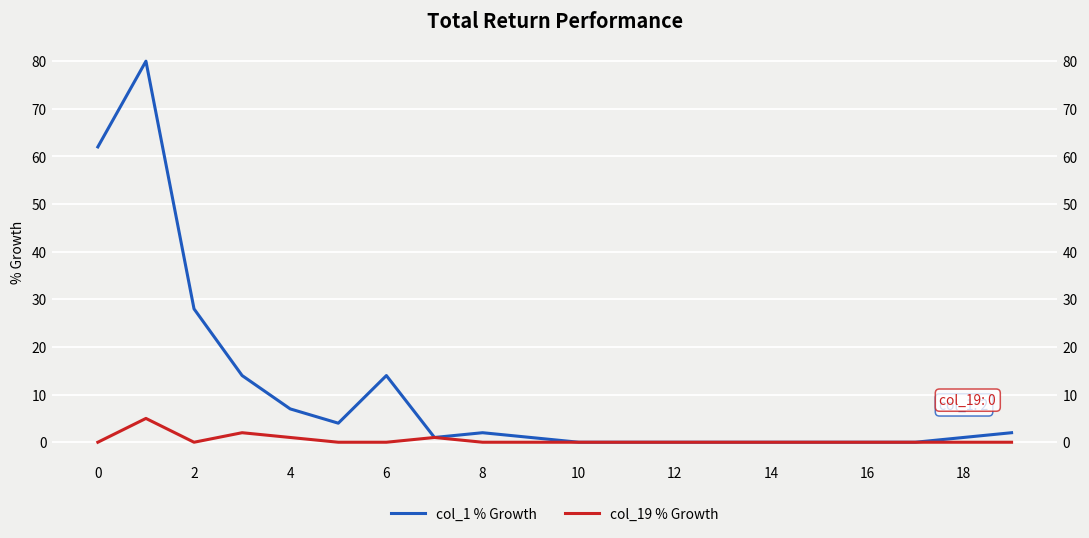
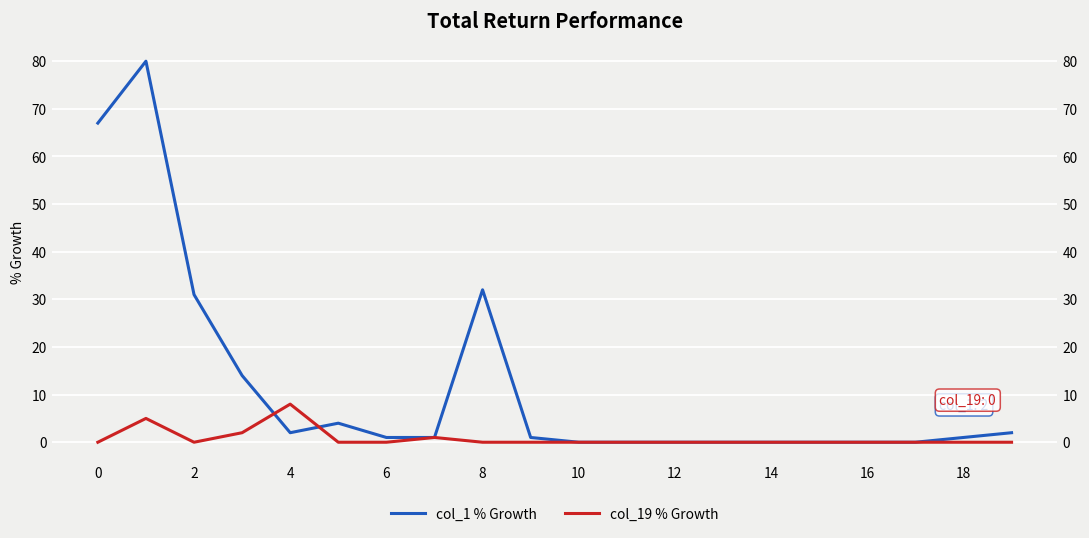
col_1 % Growth, 0: 62 -> 67
col_1 % Growth, 2: 28 -> 31
col_1 % Growth, 4: 7 -> 2
col_19 % Growth, 4: 1 -> 8
col_1 % Growth, 6: 14 -> 1
col_1 % Growth, 8: 2 -> 32
